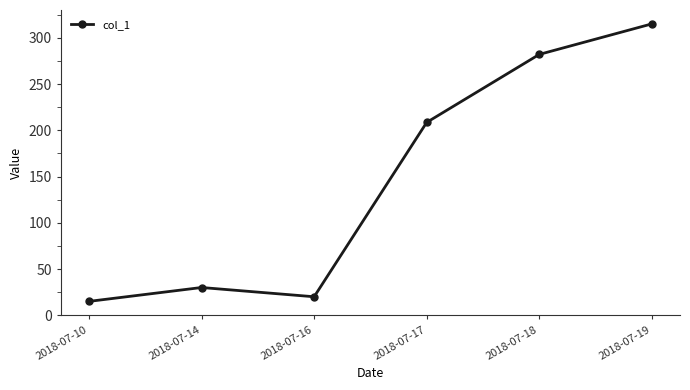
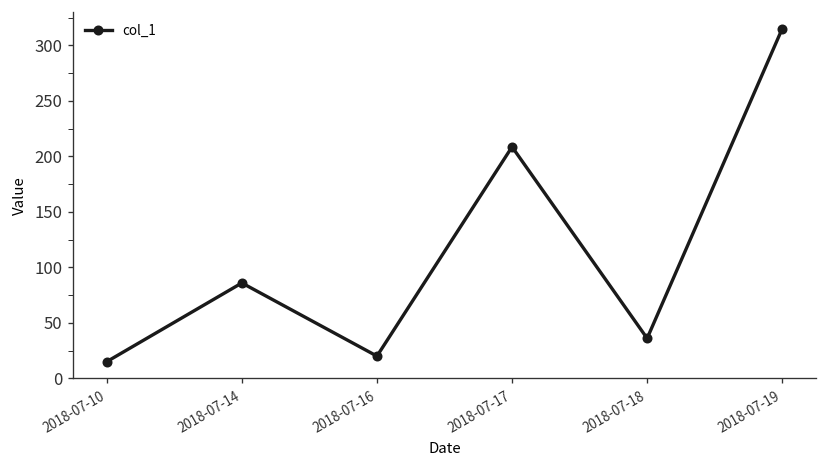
2018-07-14: 30 -> 90
2018-07-18: 280 -> 40
